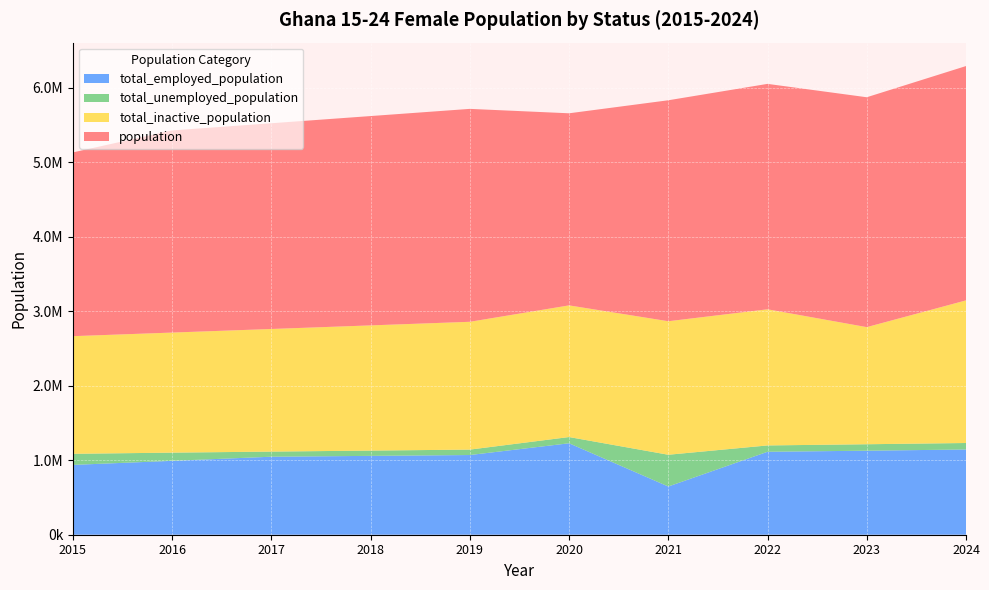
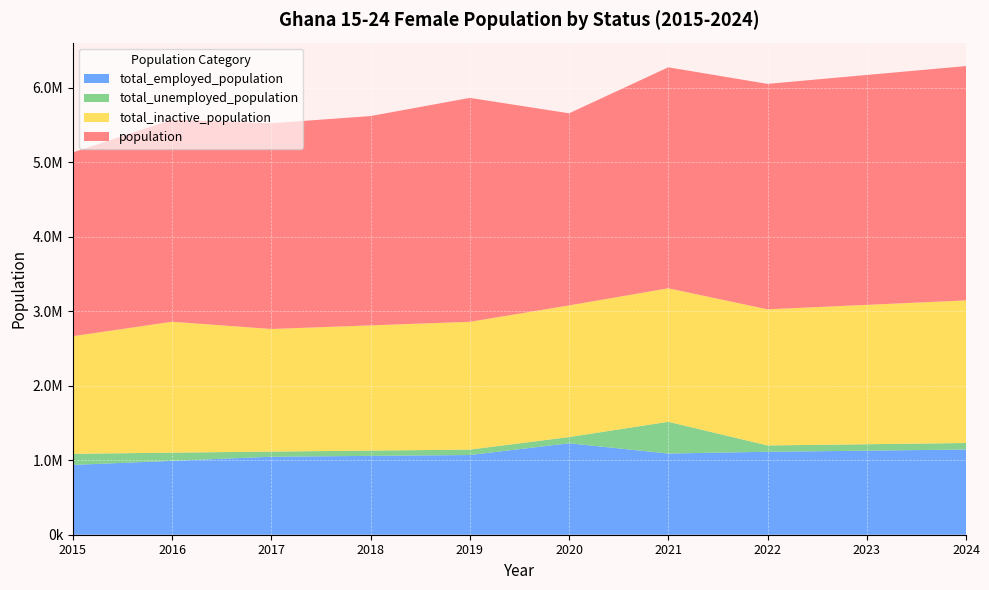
total_inactive_population, 2016: 1600000 -> 1800000
population, 2019: 2900000 -> 3000000
total_employed_population, 2021: 600000 -> 1100000
total_inactive_population, 2023: 1600000 -> 1900000
